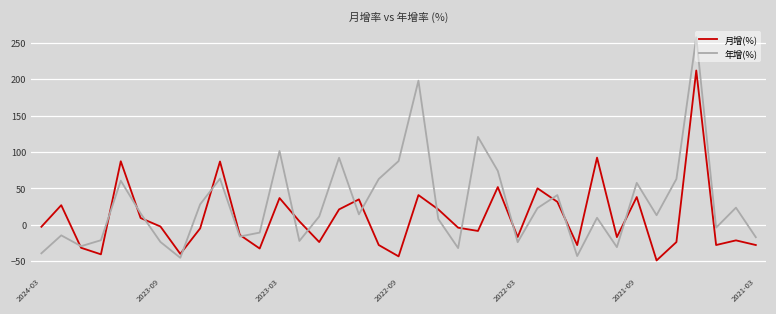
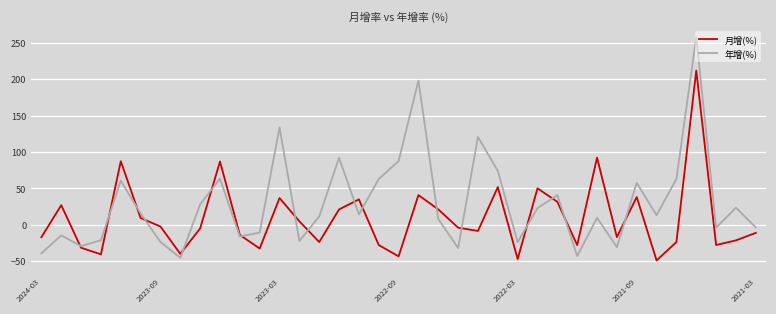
月增(%), 2024-03: 0 -> -20
年增(%), 2023-03: 100 -> 130
月增(%), 2022-03: -20 -> -50
月增(%), 2021-03: -30 -> -10
年增(%), 2021-03: -20 -> 0
